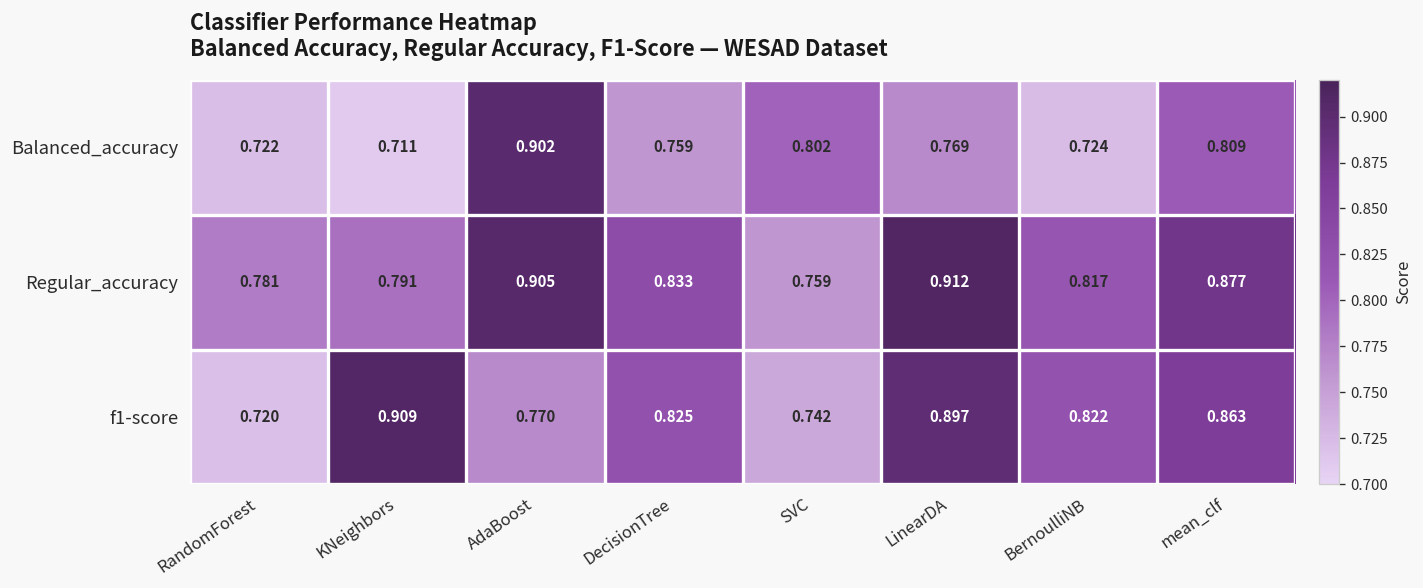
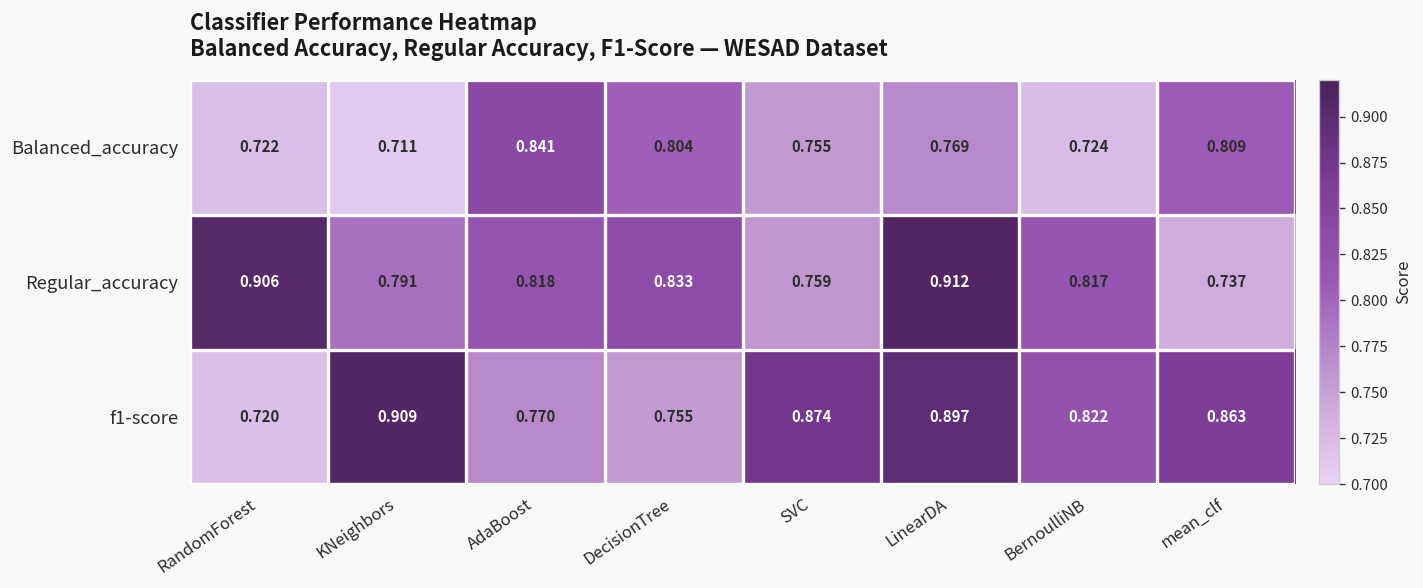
Balanced_accuracy, AdaBoost: 0.902 -> 0.841
Balanced_accuracy, DecisionTree: 0.759 -> 0.804
Balanced_accuracy, SVC: 0.802 -> 0.755
Regular_accuracy, RandomForest: 0.781 -> 0.906
Regular_accuracy, AdaBoost: 0.905 -> 0.818
Regular_accuracy, mean_clf: 0.877 -> 0.737
f1-score, DecisionTree: 0.825 -> 0.755
f1-score, SVC: 0.742 -> 0.874
